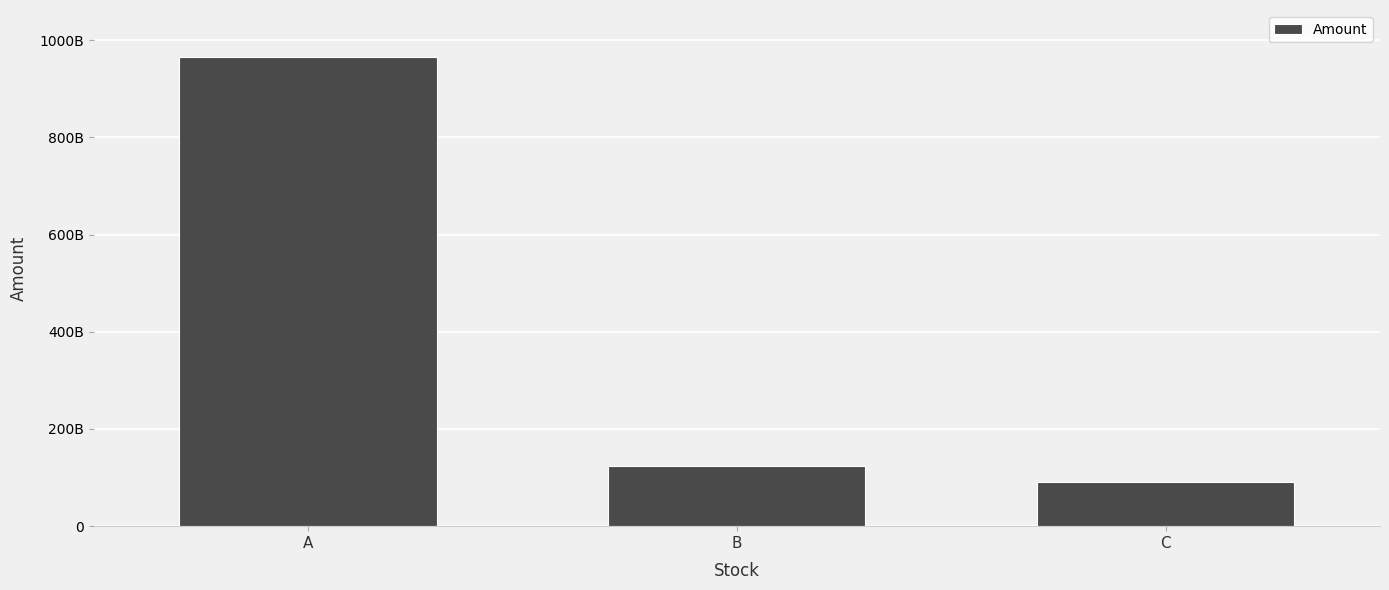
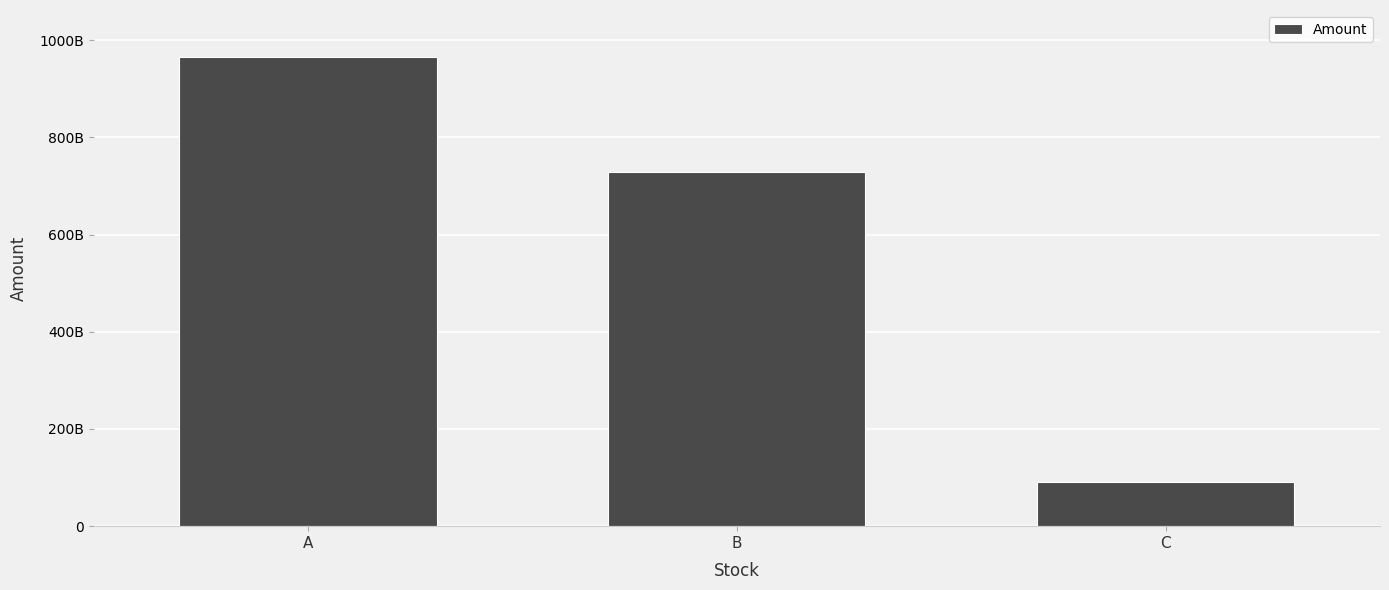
B: 120000000000 -> 730000000000
